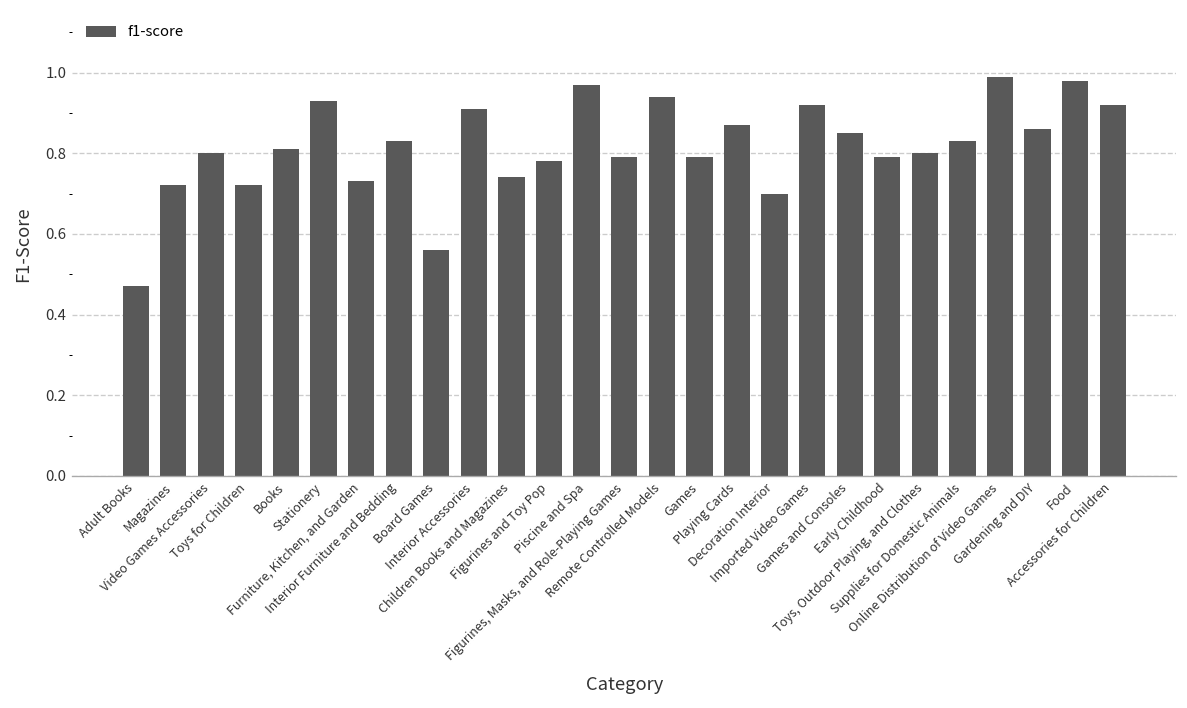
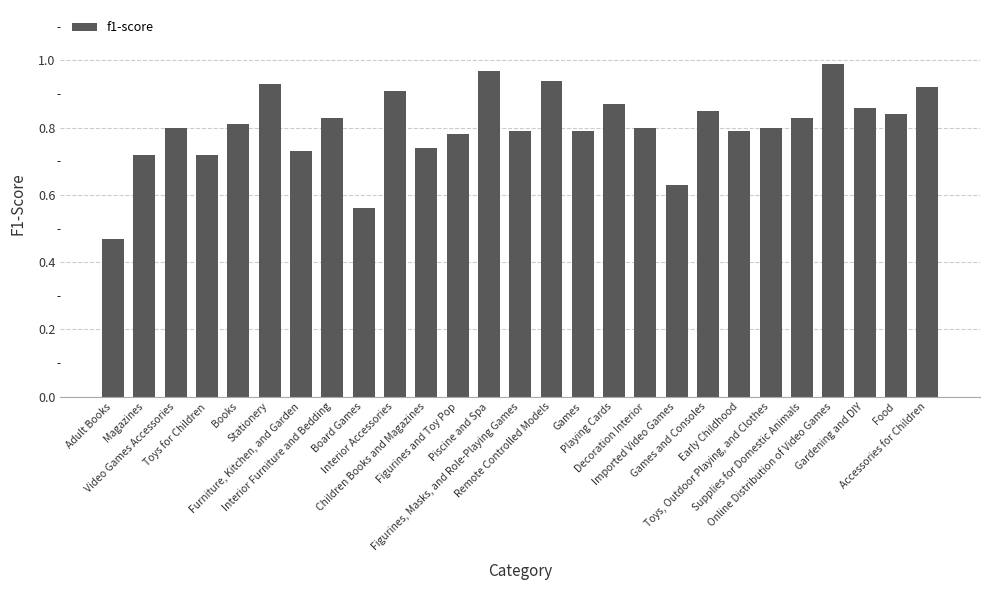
Decoration Interior: 0.7 -> 0.8
Imported Video Games: 0.92 -> 0.63
Food: 0.98 -> 0.84
